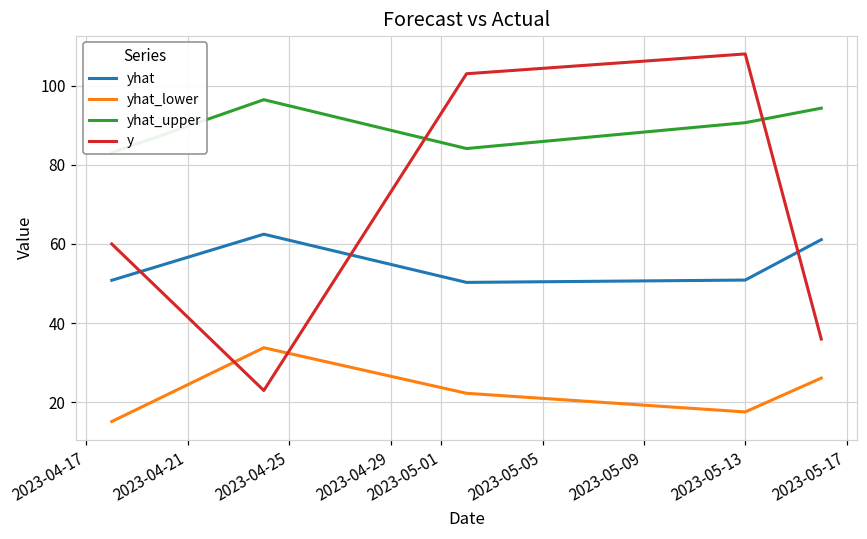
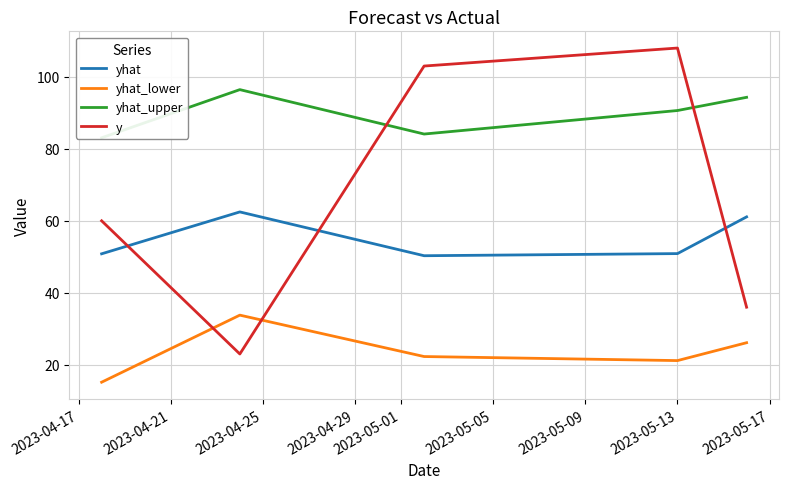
yhat_lower, 2023-05-13: 18 -> 21
